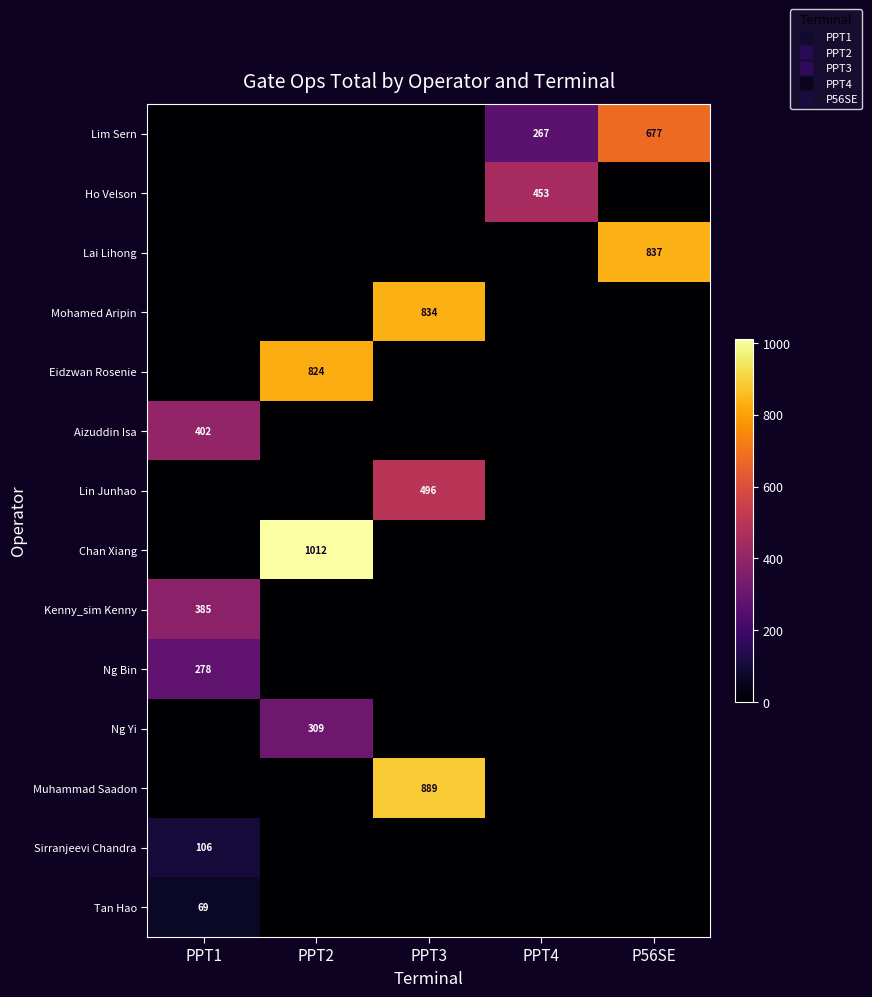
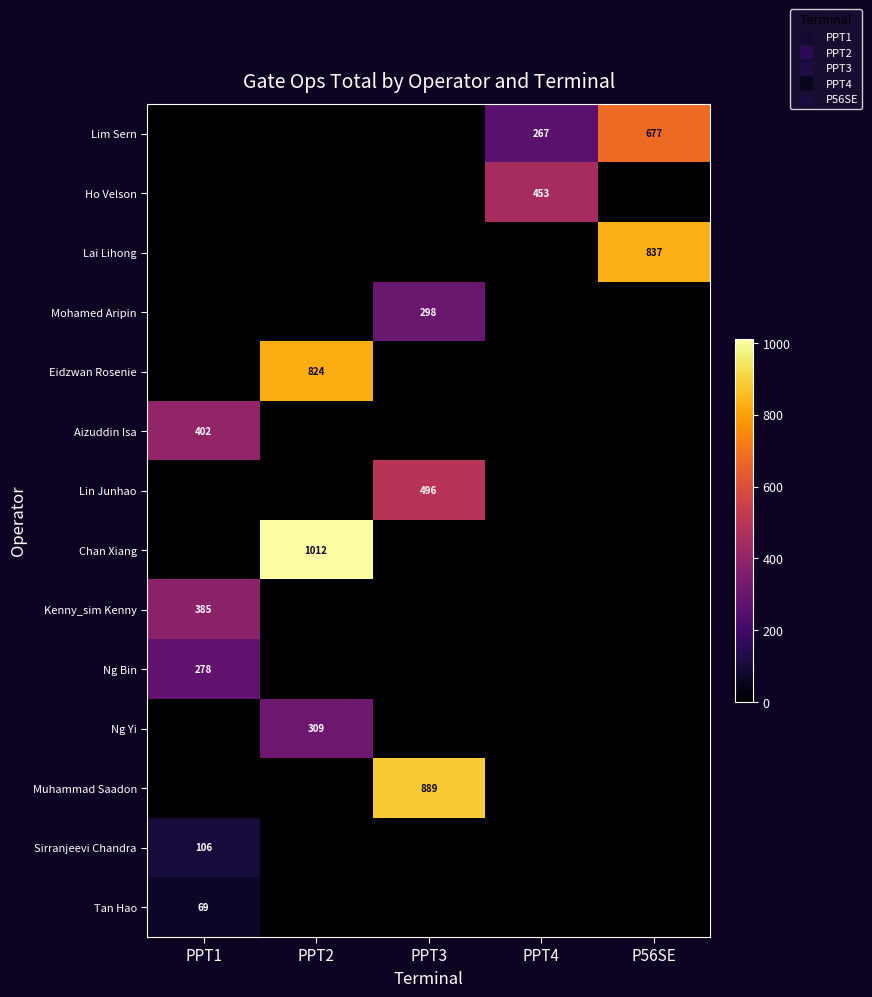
Mohamed Aripin, PPT3: 834 -> 298
